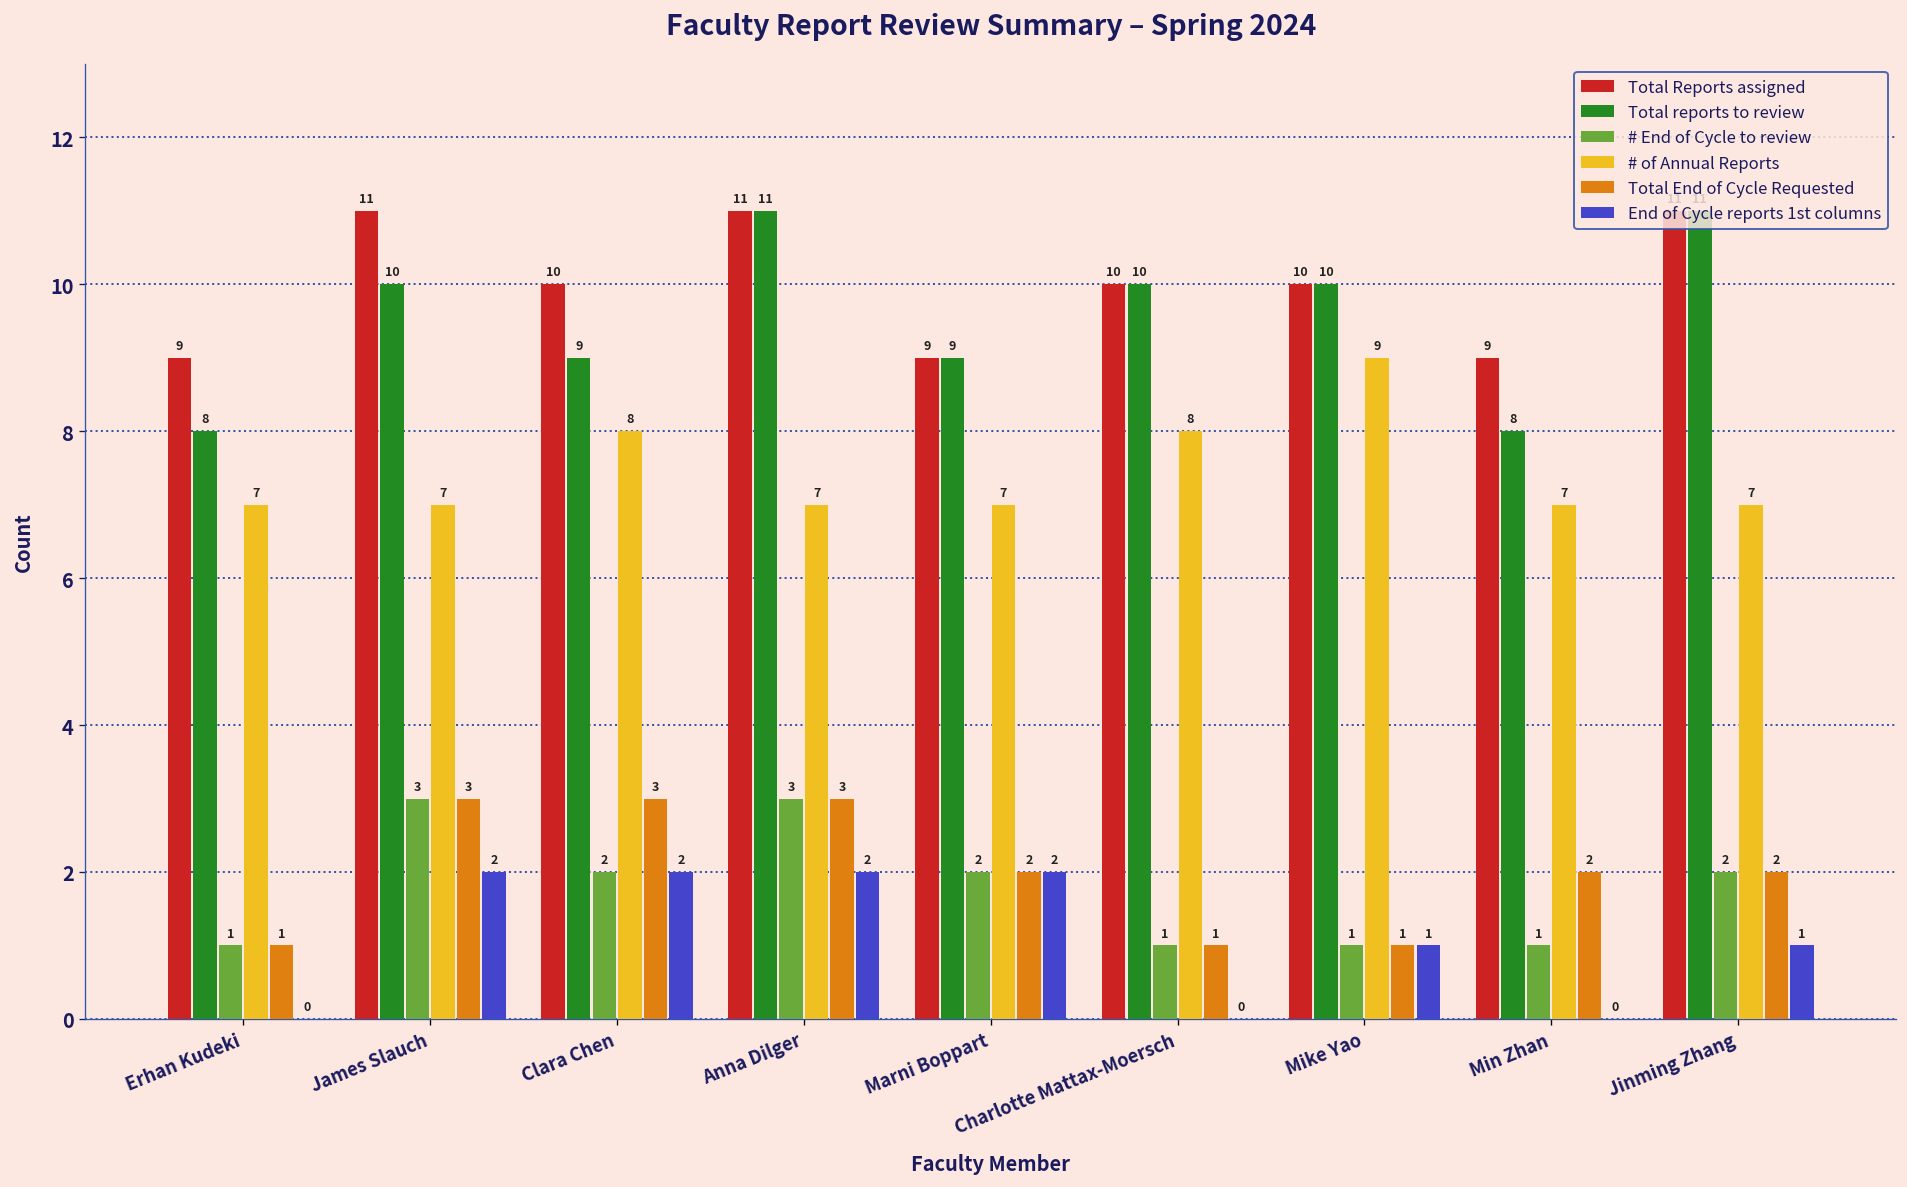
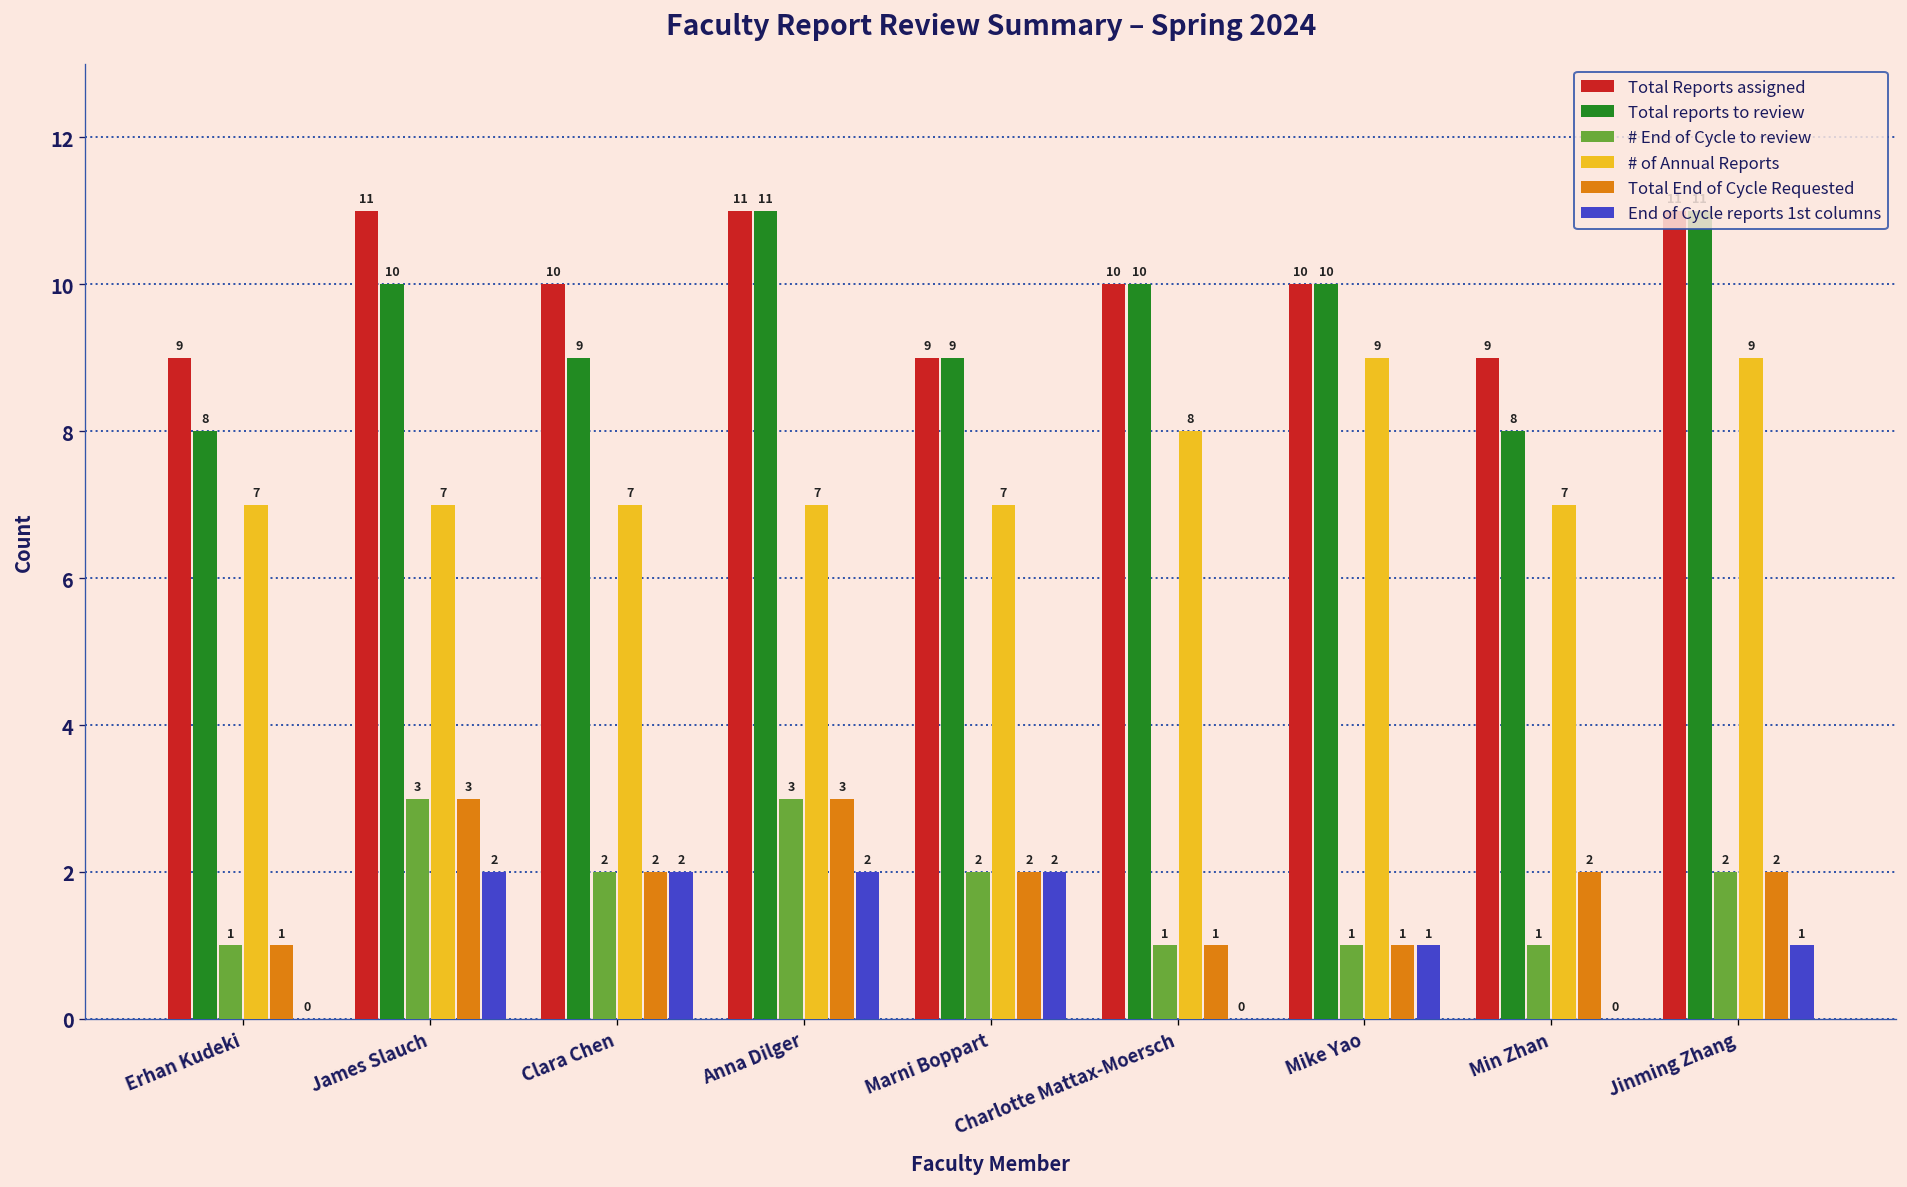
# of Annual Reports, Clara Chen: 8 -> 7
Total End of Cycle Requested, Clara Chen: 3 -> 2
# of Annual Reports, Jinming Zhang: 7 -> 9
